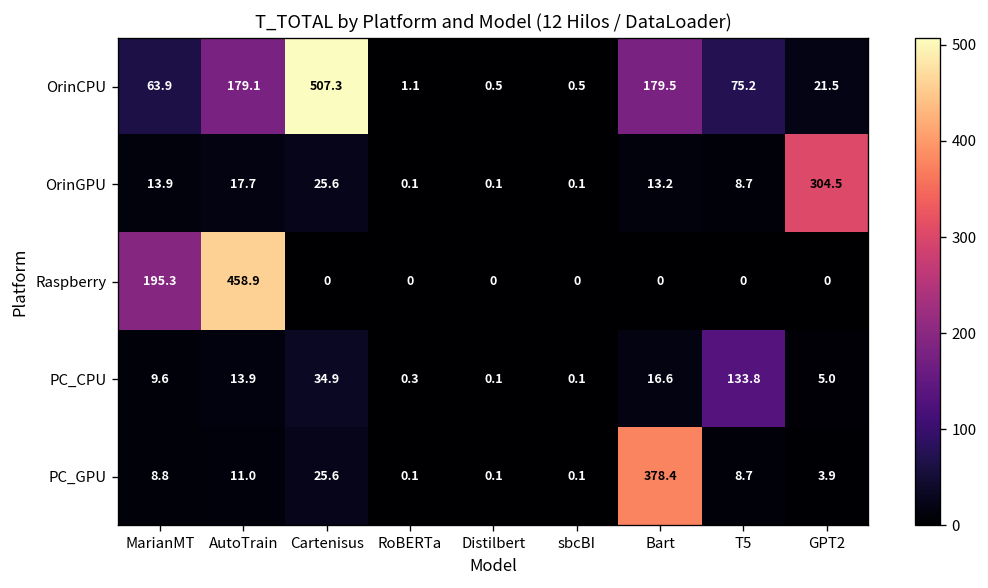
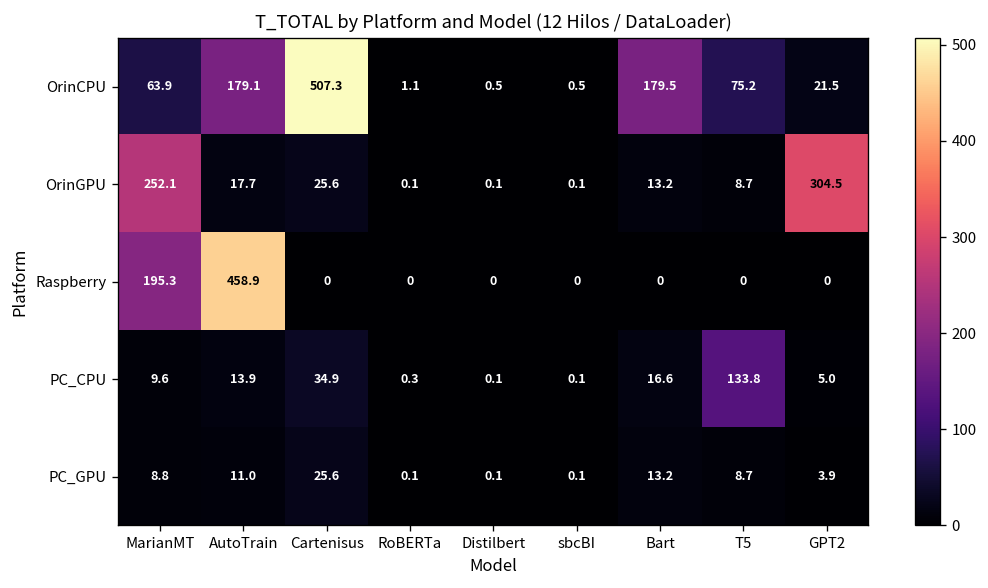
OrinGPU, MarianMT: 13.9 -> 252.1
PC_GPU, Bart: 378.4 -> 13.2
